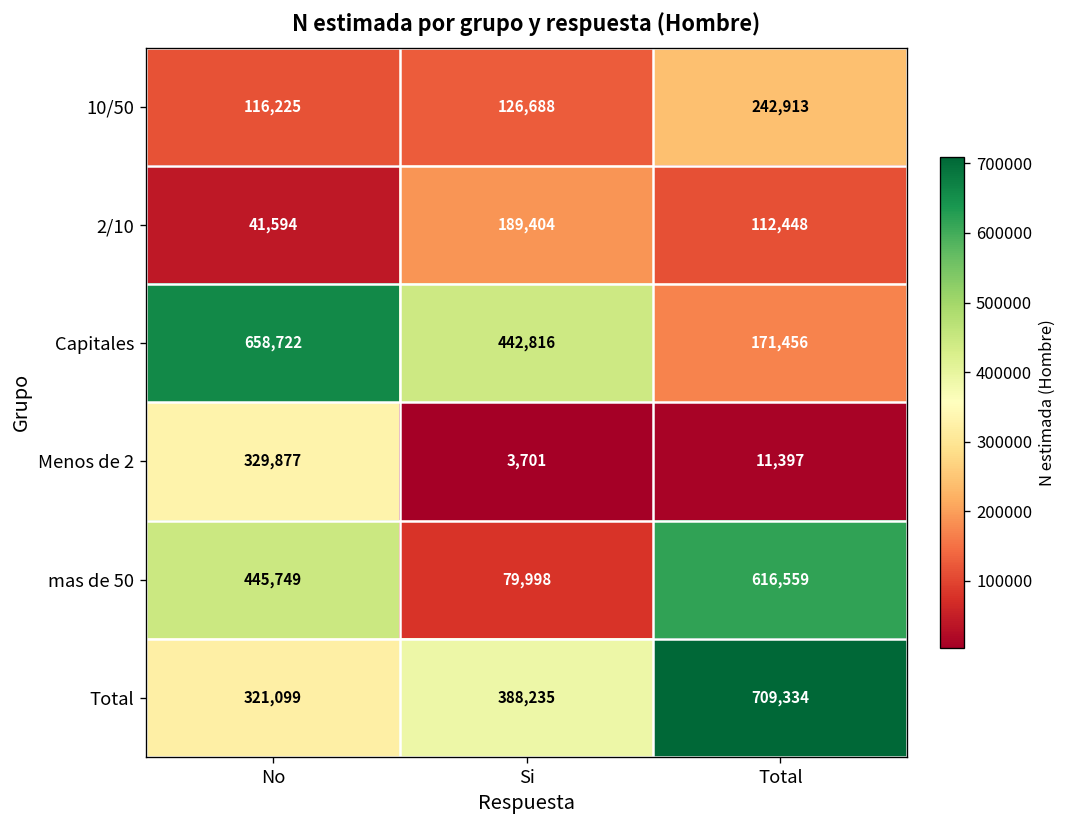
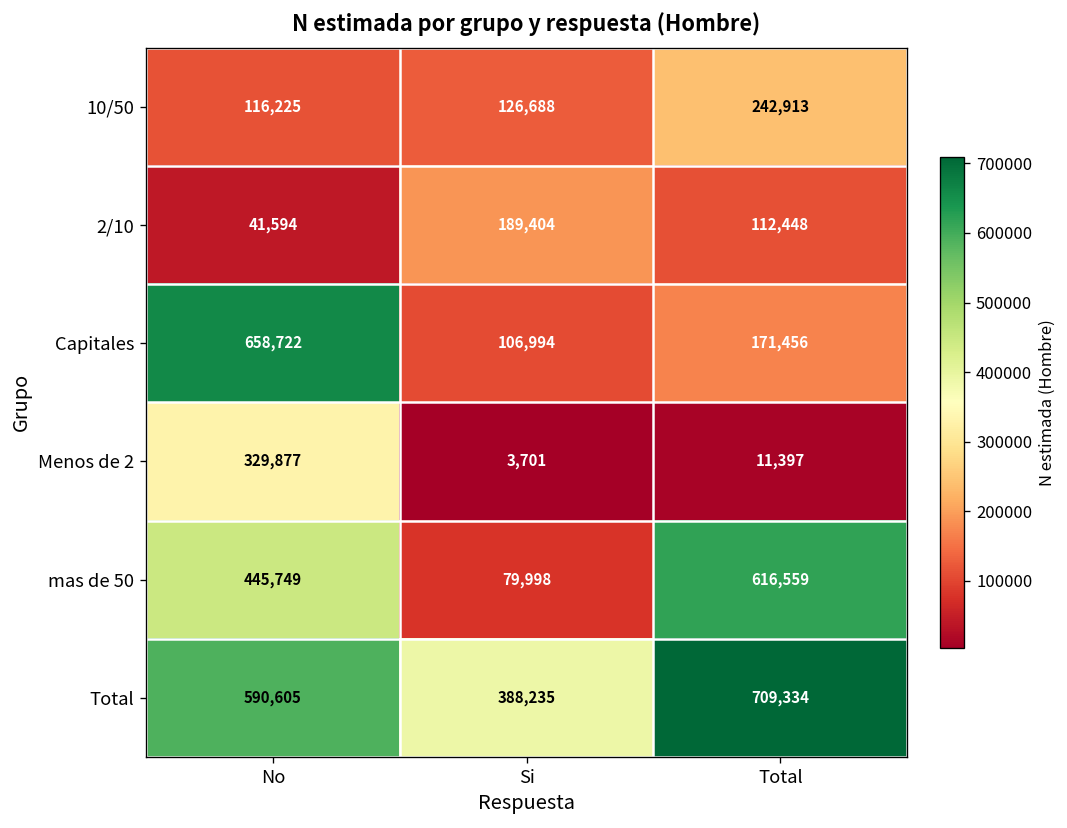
Capitales, Si: 442,816 -> 106,994
Total, No: 321,099 -> 590,605
